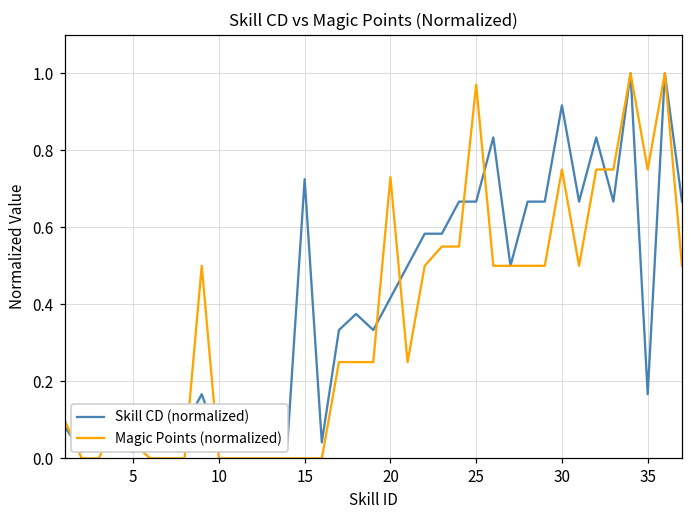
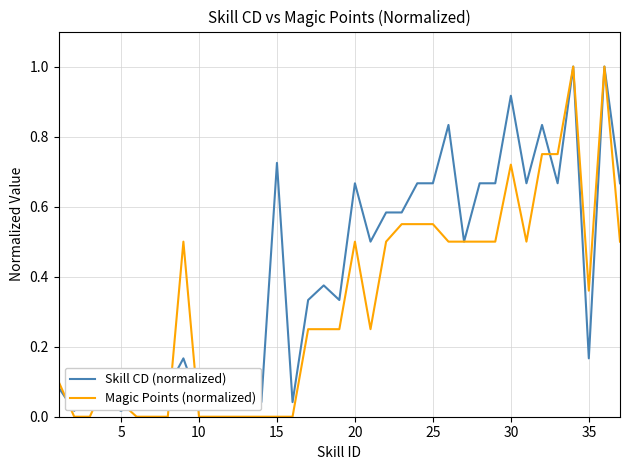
Skill CD (normalized), 20: 0.42 -> 0.67
Magic Points (normalized), 20: 0.73 -> 0.50
Magic Points (normalized), 25: 0.97 -> 0.55
Magic Points (normalized), 30: 0.75 -> 0.72
Magic Points (normalized), 35: 0.75 -> 0.36
